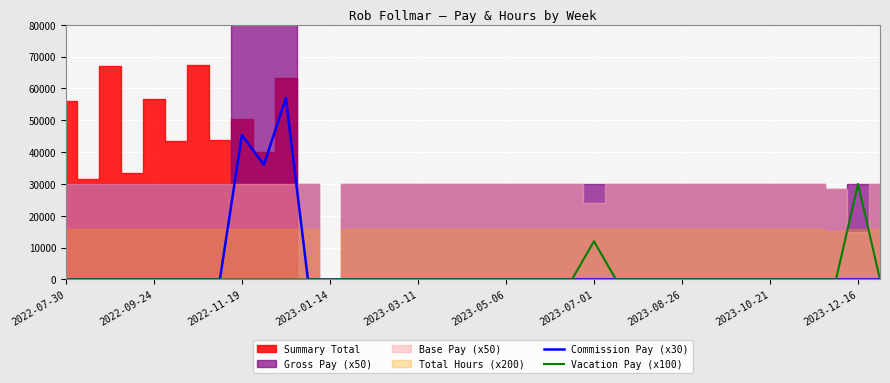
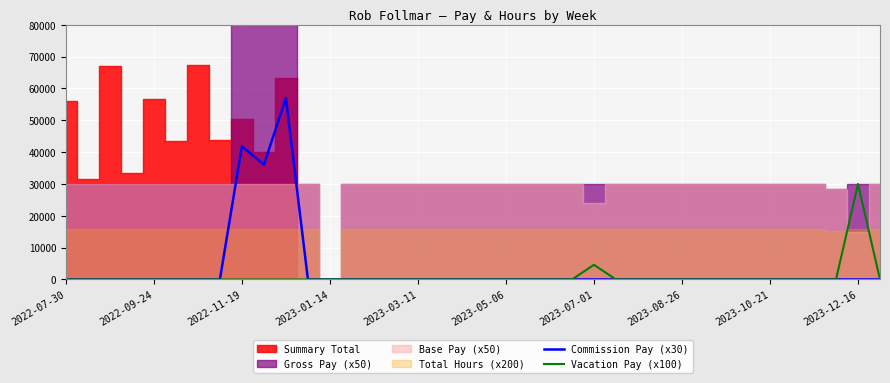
Commission Pay (x30), 2022-11-19: 45000 -> 42000
Vacation Pay (x100), 2023-07-01: 12000 -> 5000
